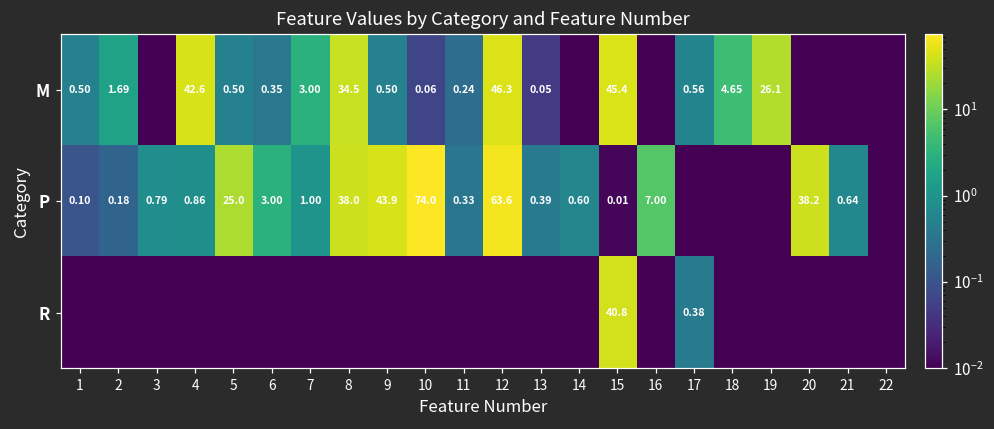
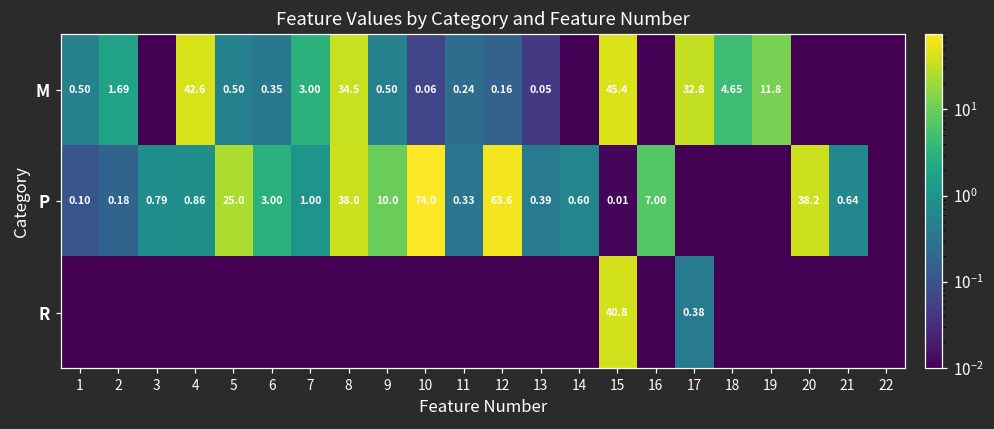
M, 12: 46.3 -> 0.16
M, 17: 0.56 -> 32.8
M, 19: 26.1 -> 11.8
P, 9: 43.9 -> 10.0
